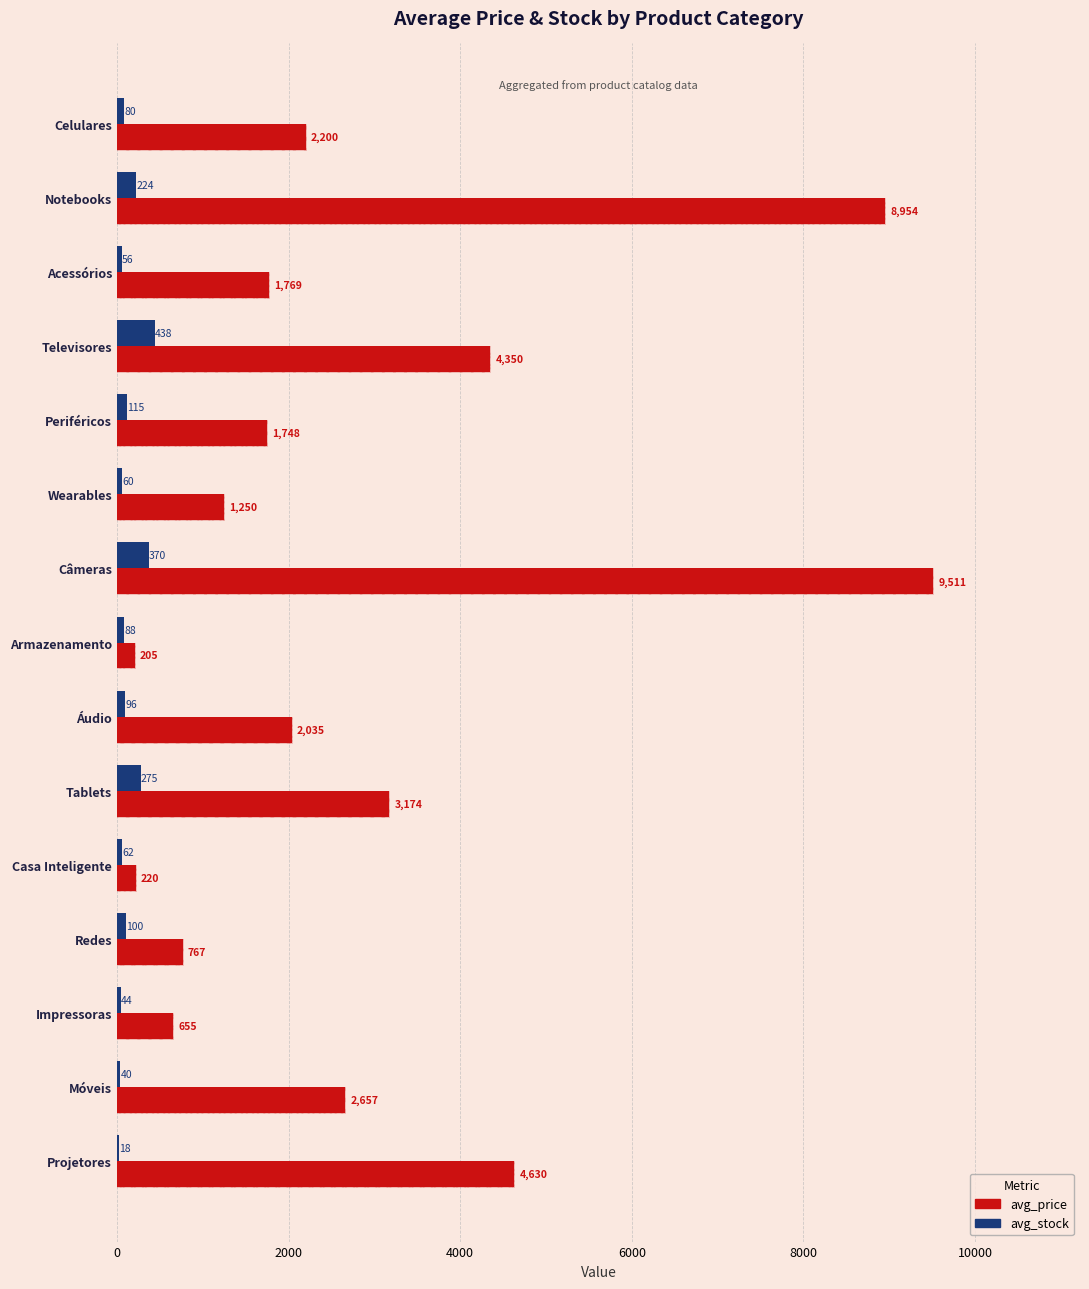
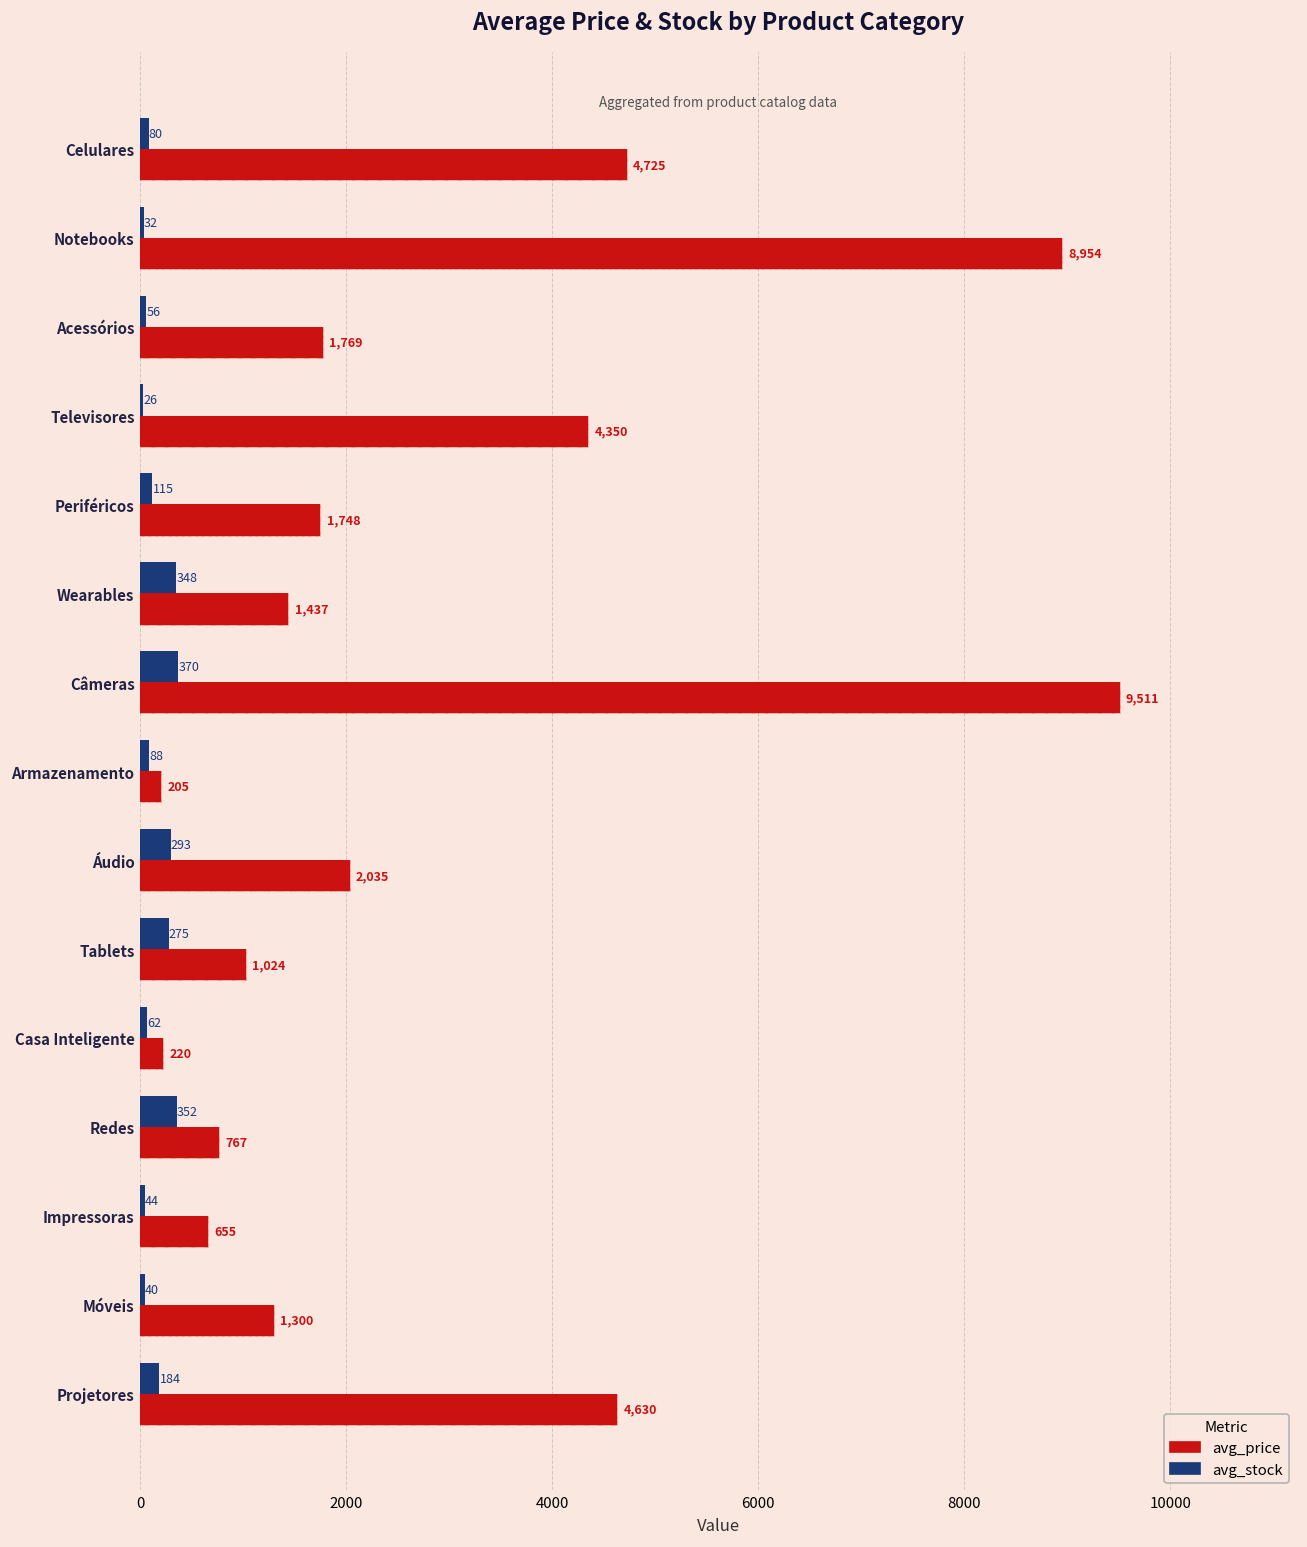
avg_price, Celulares: 2,200 -> 4,725
avg_stock, Notebooks: 224 -> 32
avg_stock, Televisores: 438 -> 26
avg_stock, Wearables: 60 -> 348
avg_price, Wearables: 1,250 -> 1,437
avg_stock, Áudio: 96 -> 293
avg_price, Tablets: 3,174 -> 1,024
avg_stock, Redes: 100 -> 352
avg_price, Móveis: 2,657 -> 1,300
avg_stock, Projetores: 18 -> 184
